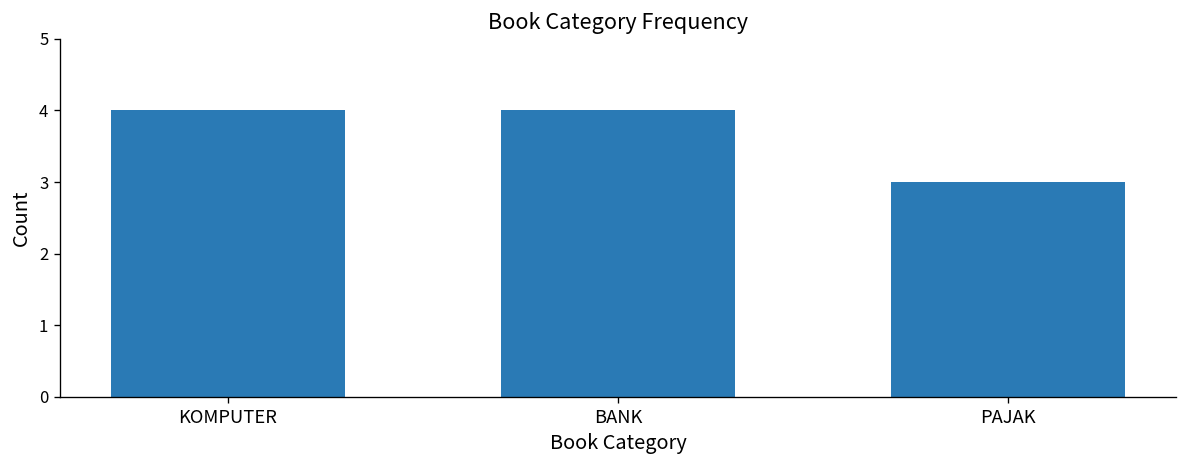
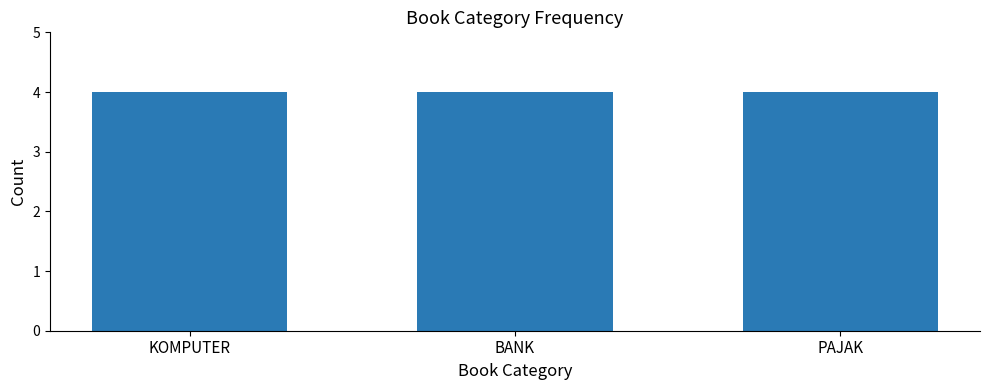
PAJAK: 3 -> 4
